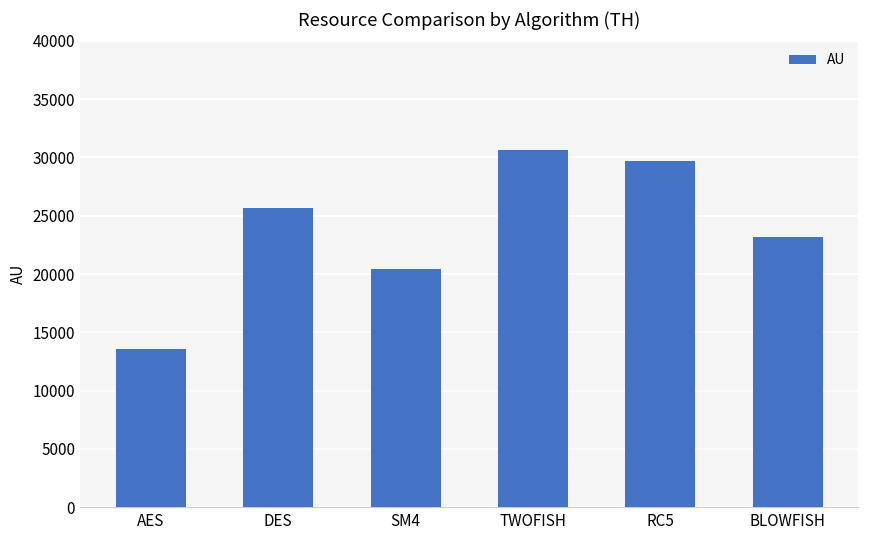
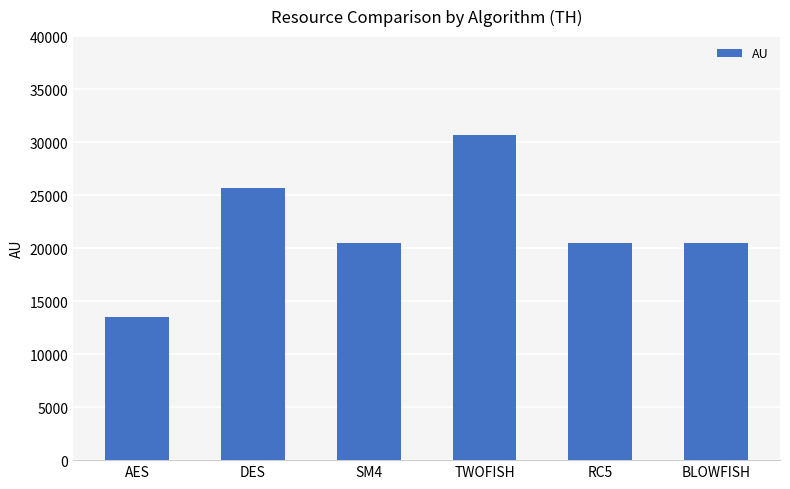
RC5: 29700 -> 20400
BLOWFISH: 23200 -> 20400
